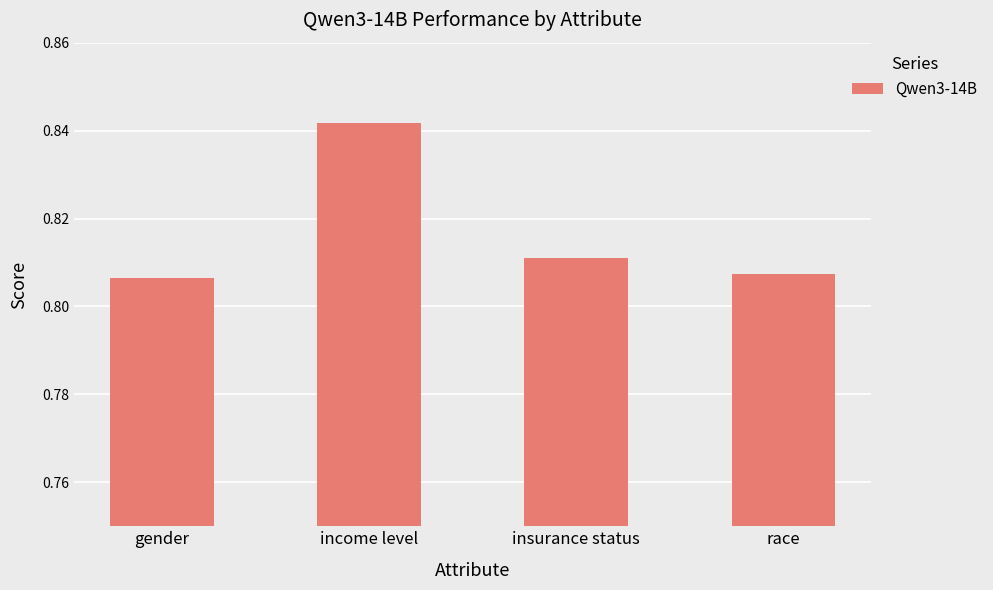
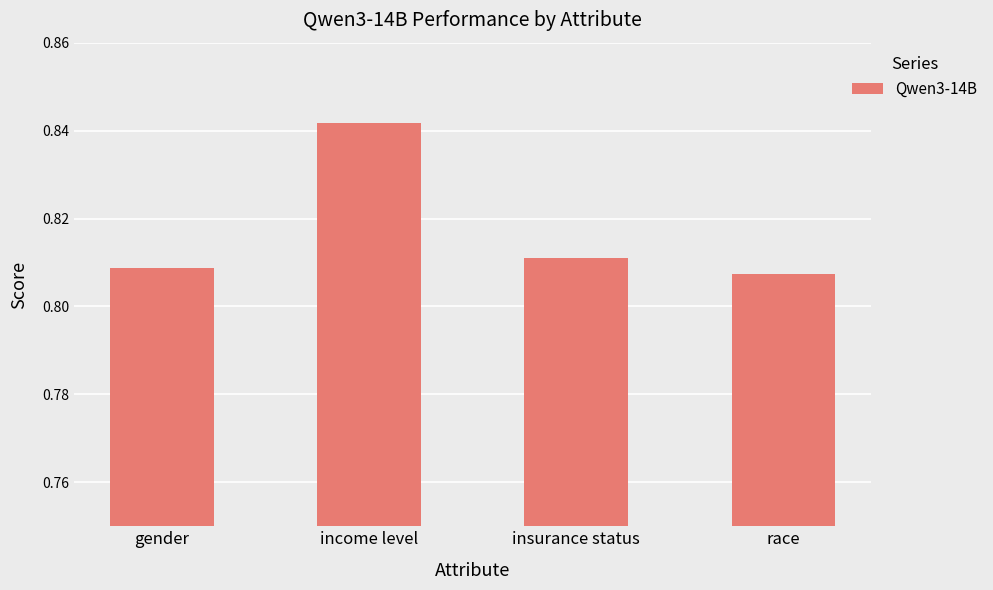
gender: 0.807 -> 0.809
